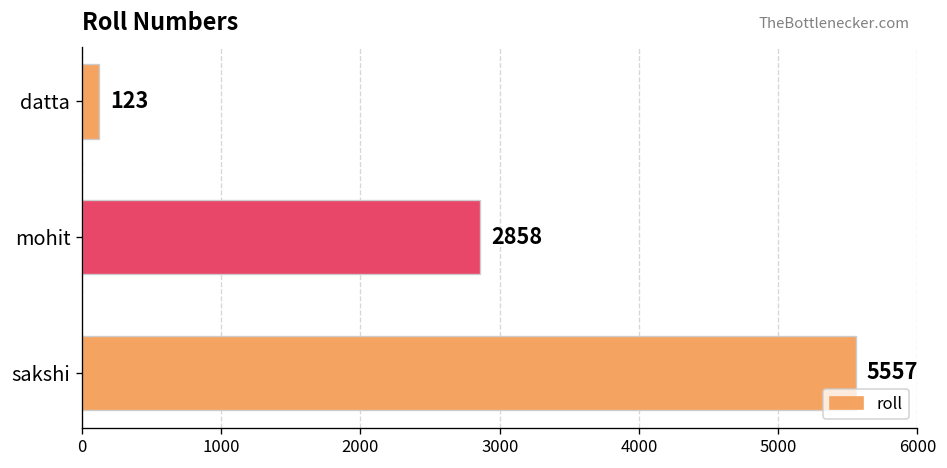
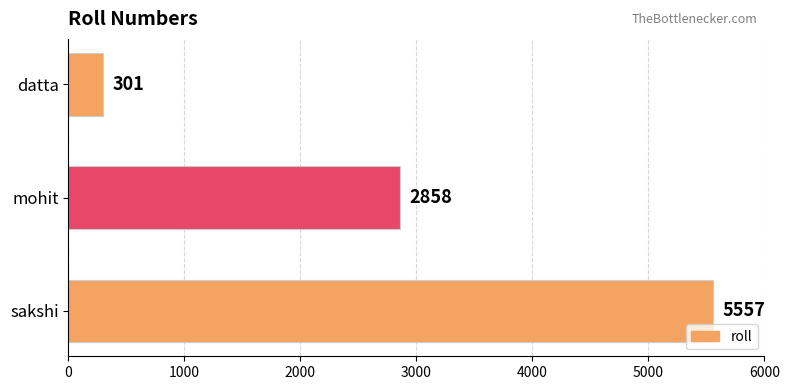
datta: 123 -> 301
